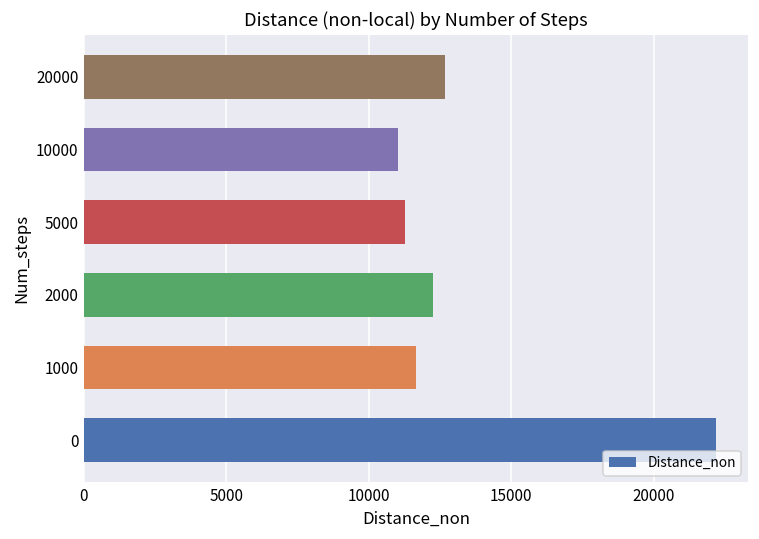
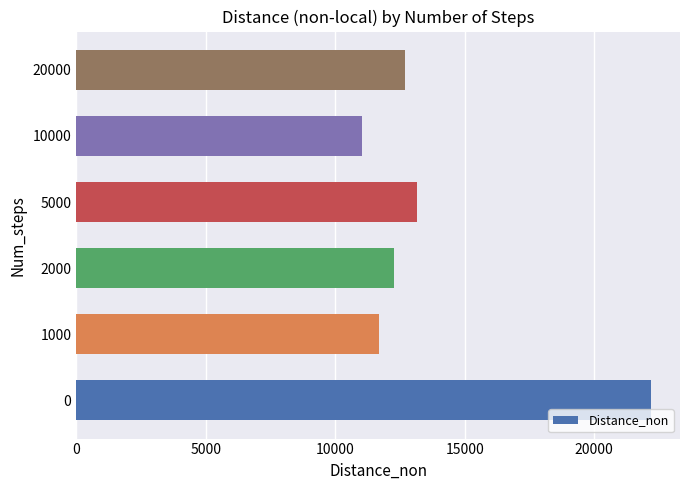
5000: 11300 -> 13200
